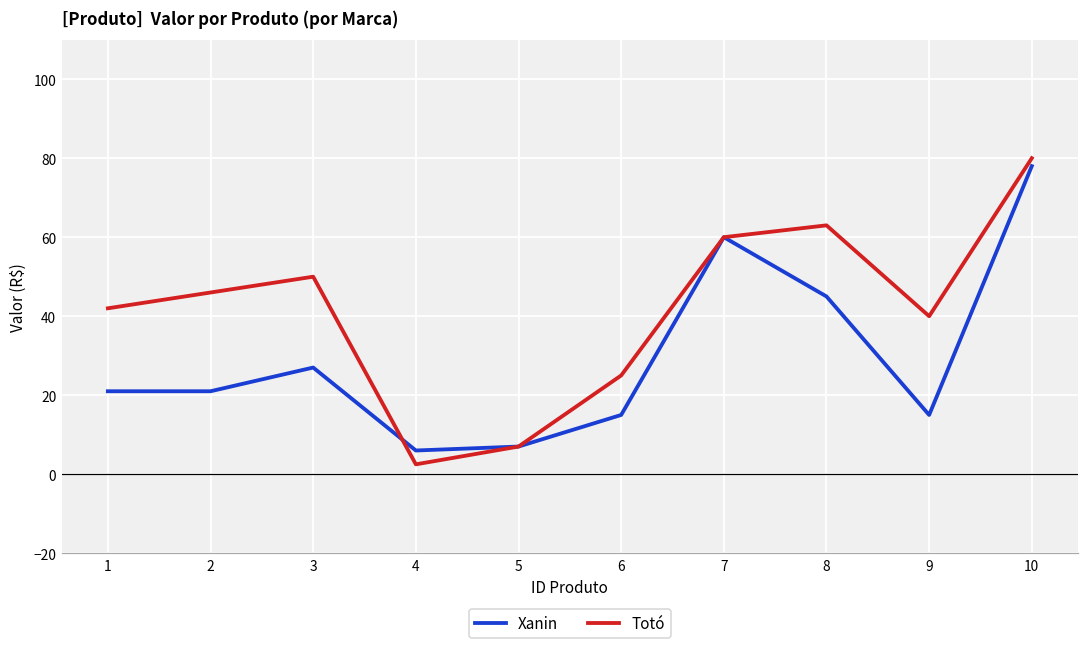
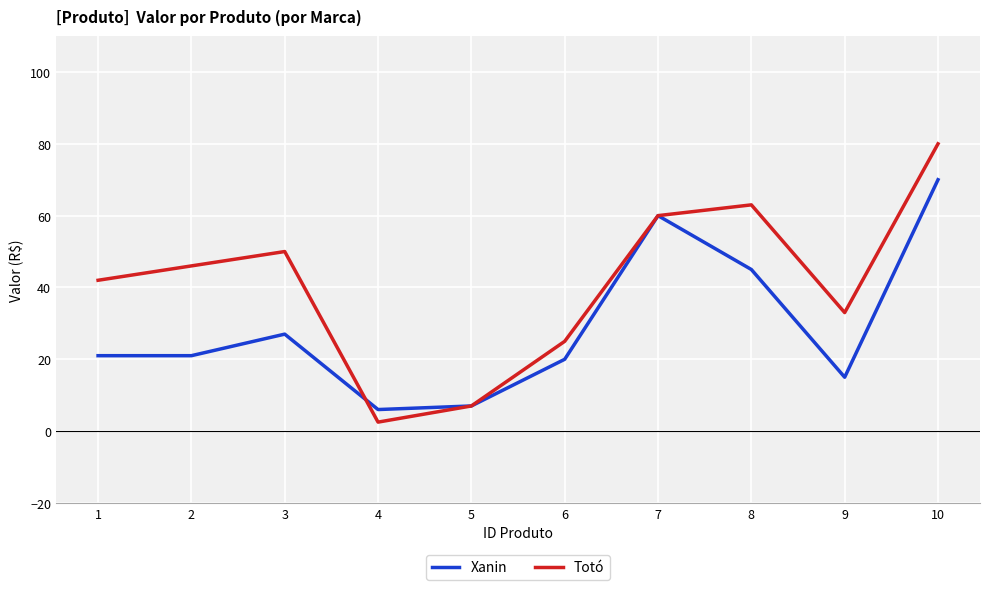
Xanin, 6: 15 -> 20
Totó, 9: 40 -> 33
Xanin, 10: 78 -> 70
